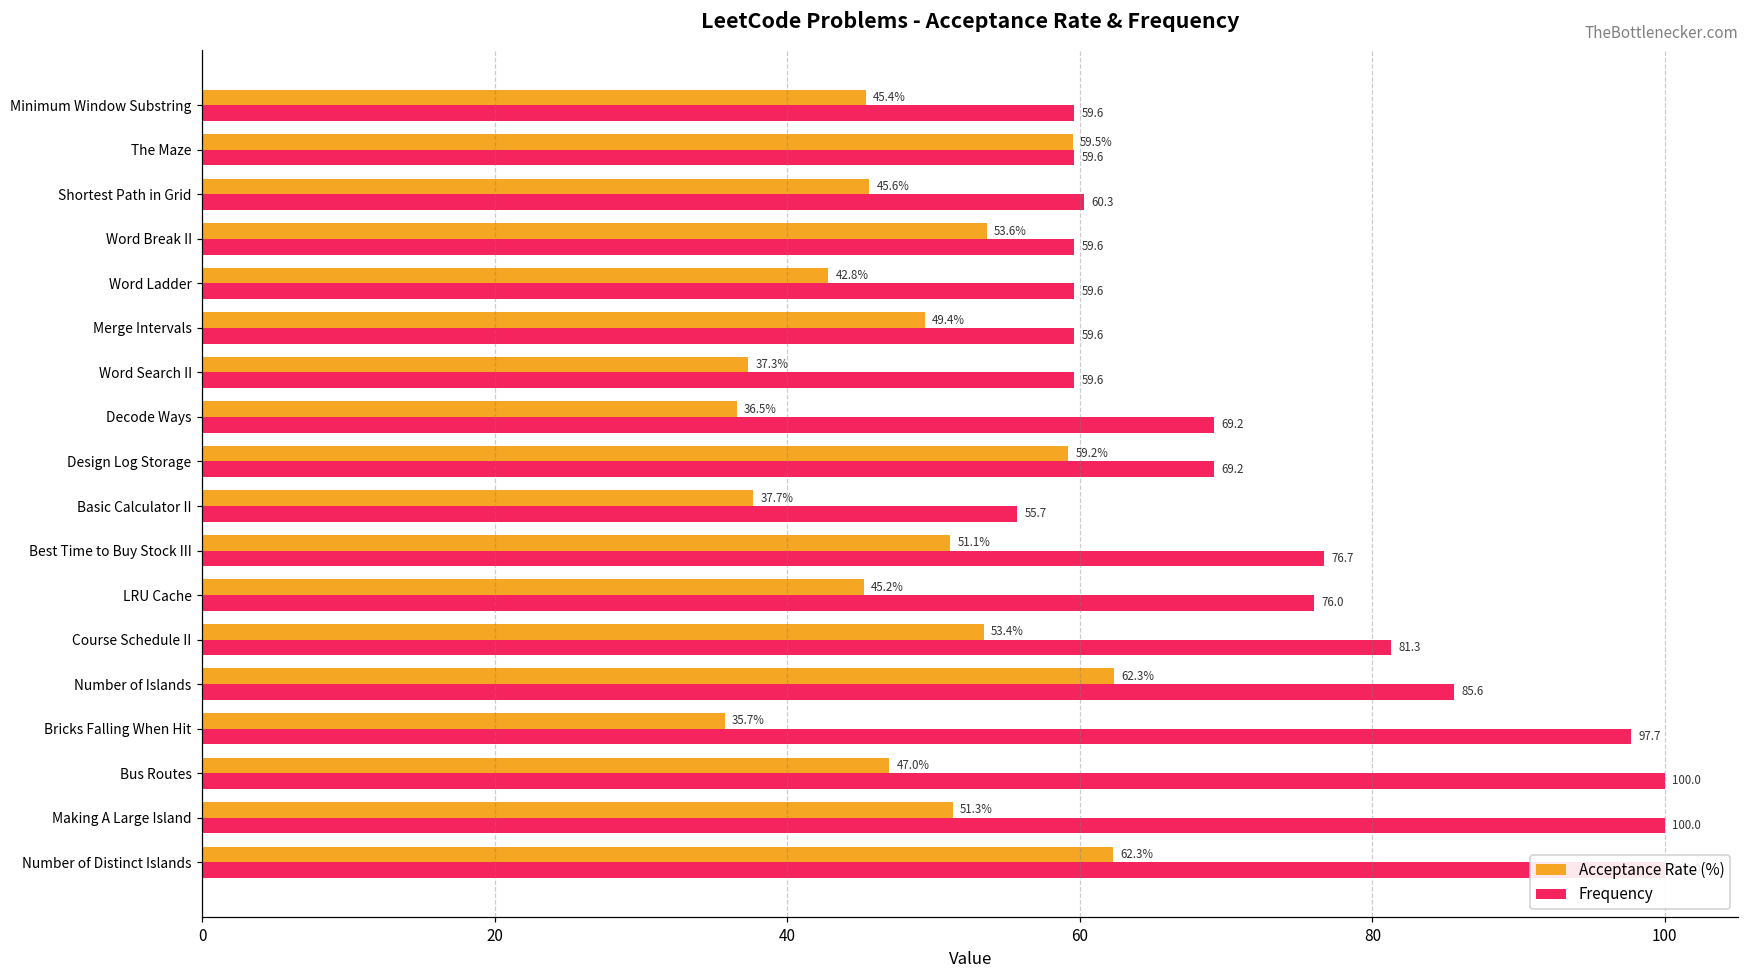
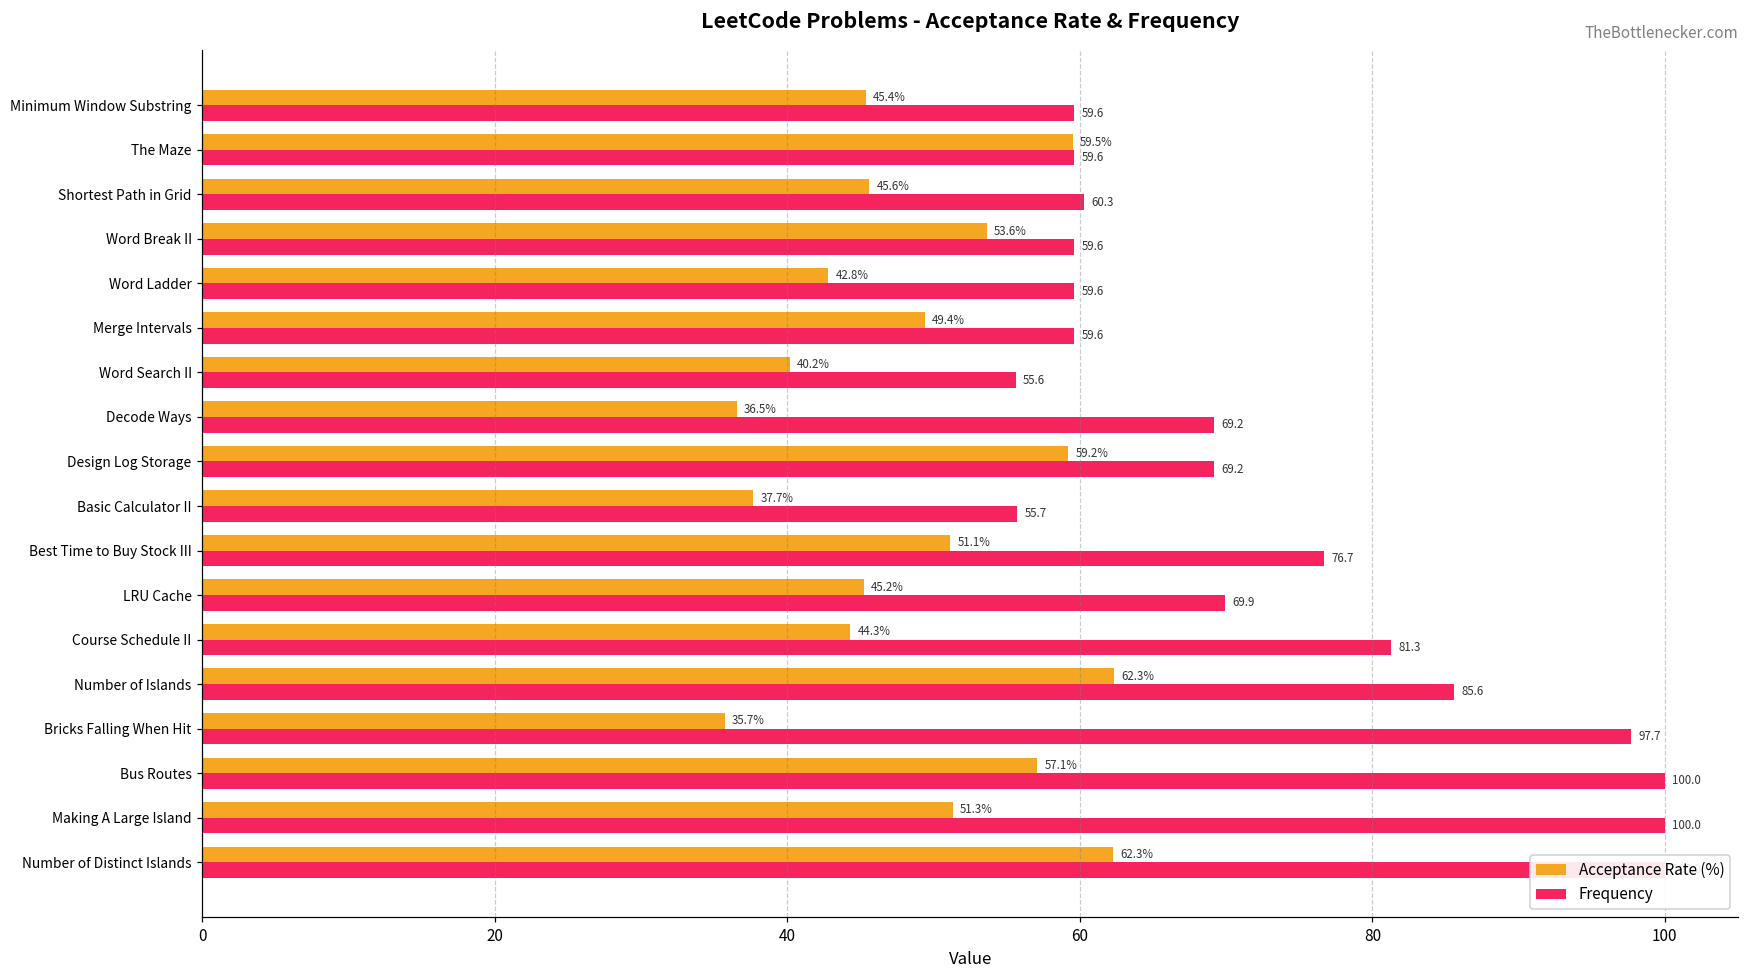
Acceptance Rate (%), Word Search II: 37.3% -> 40.2%
Frequency, Word Search II: 59.6 -> 55.6
Frequency, LRU Cache: 76.0 -> 69.9
Acceptance Rate (%), Course Schedule II: 53.4% -> 44.3%
Acceptance Rate (%), Bus Routes: 47.0% -> 57.1%
